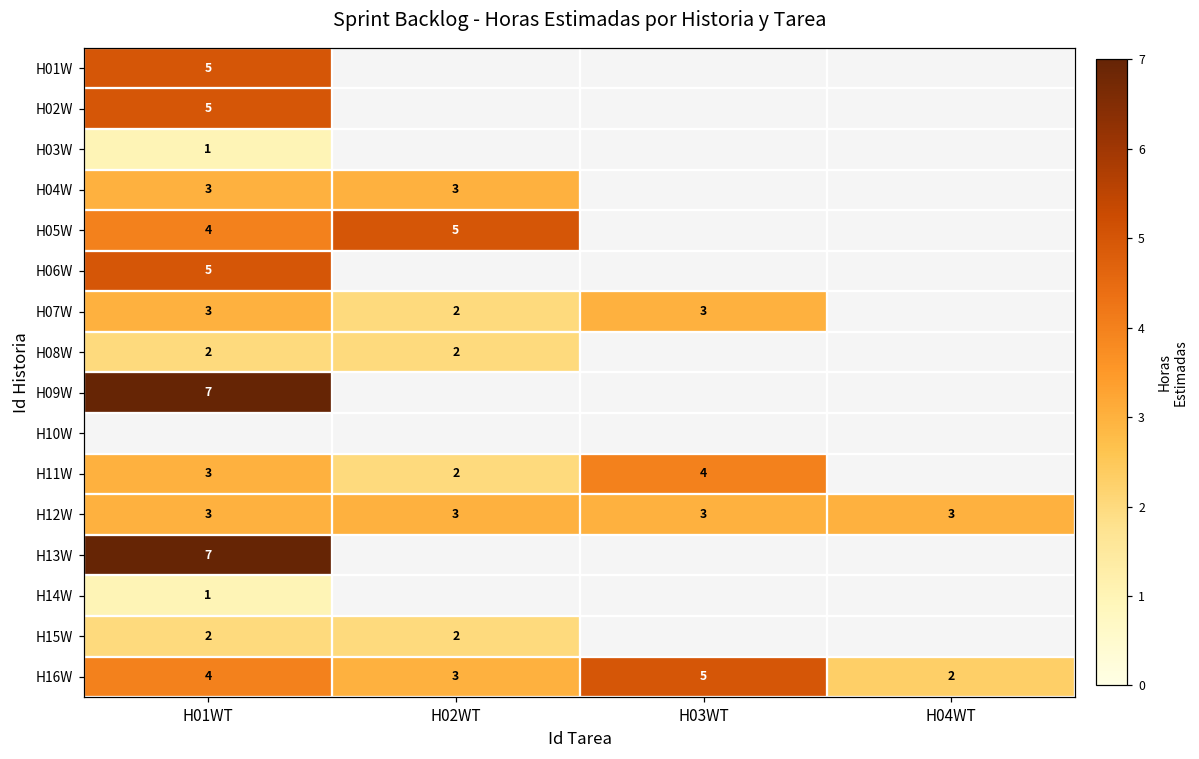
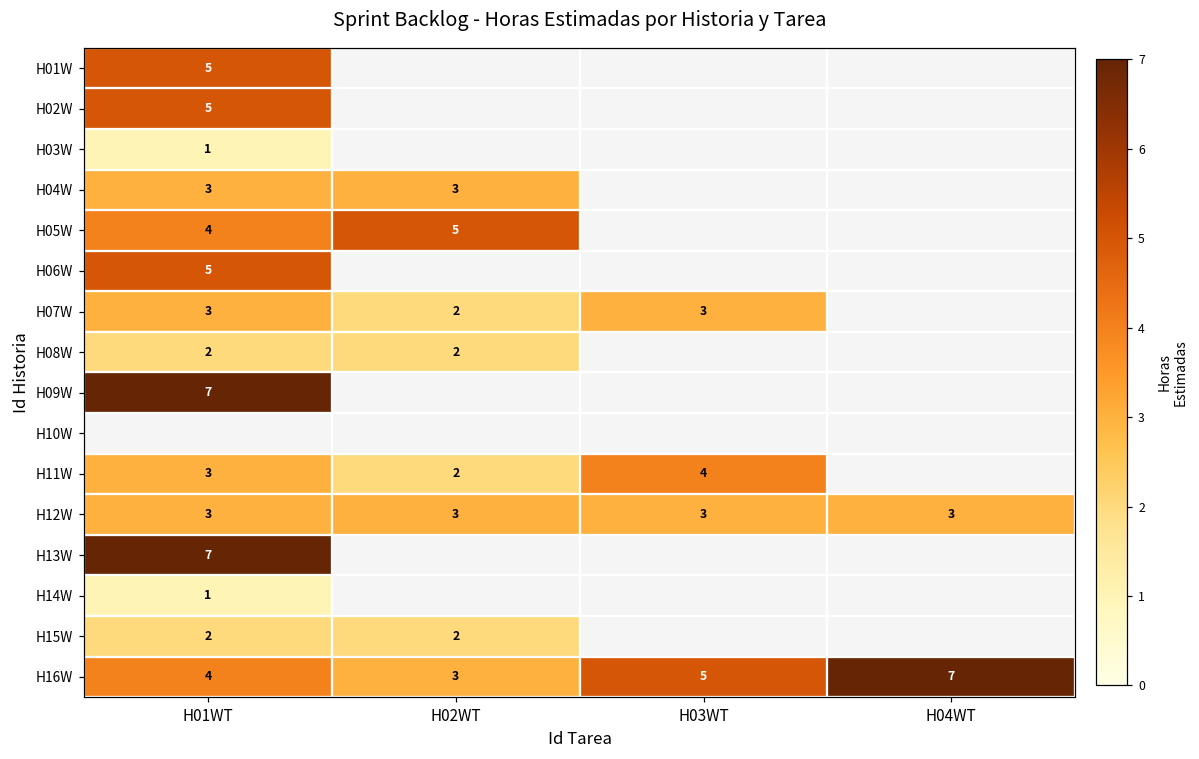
H16W, H04WT: 2 -> 7
